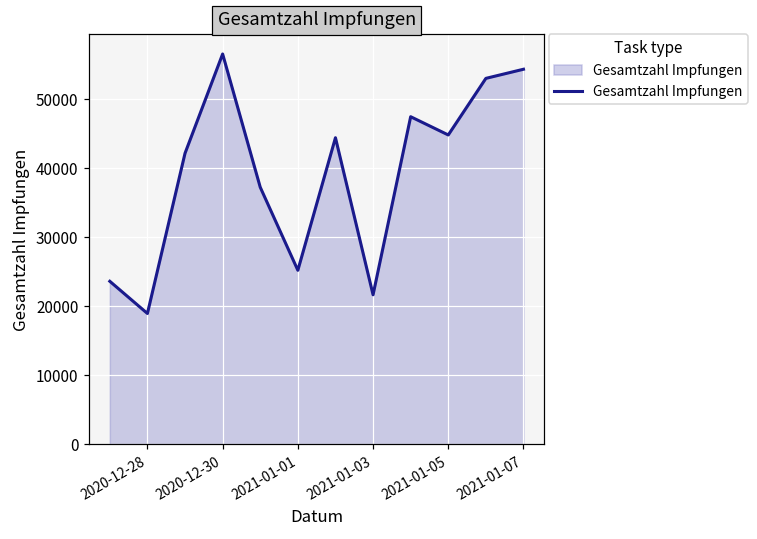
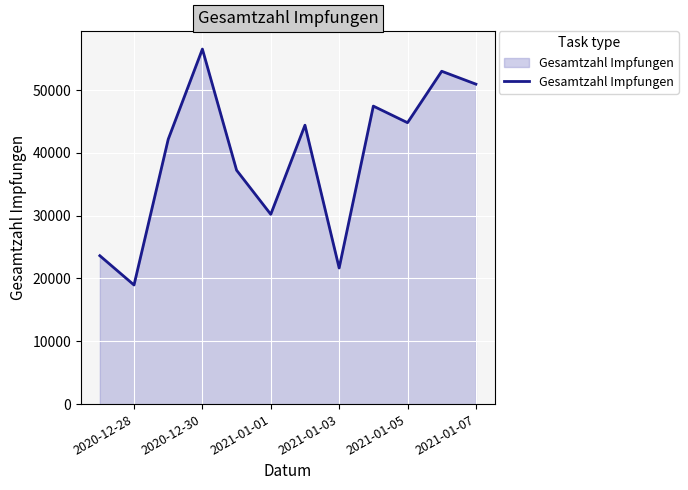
2021-01-01: 25000 -> 30000
2021-01-07: 54000 -> 51000
